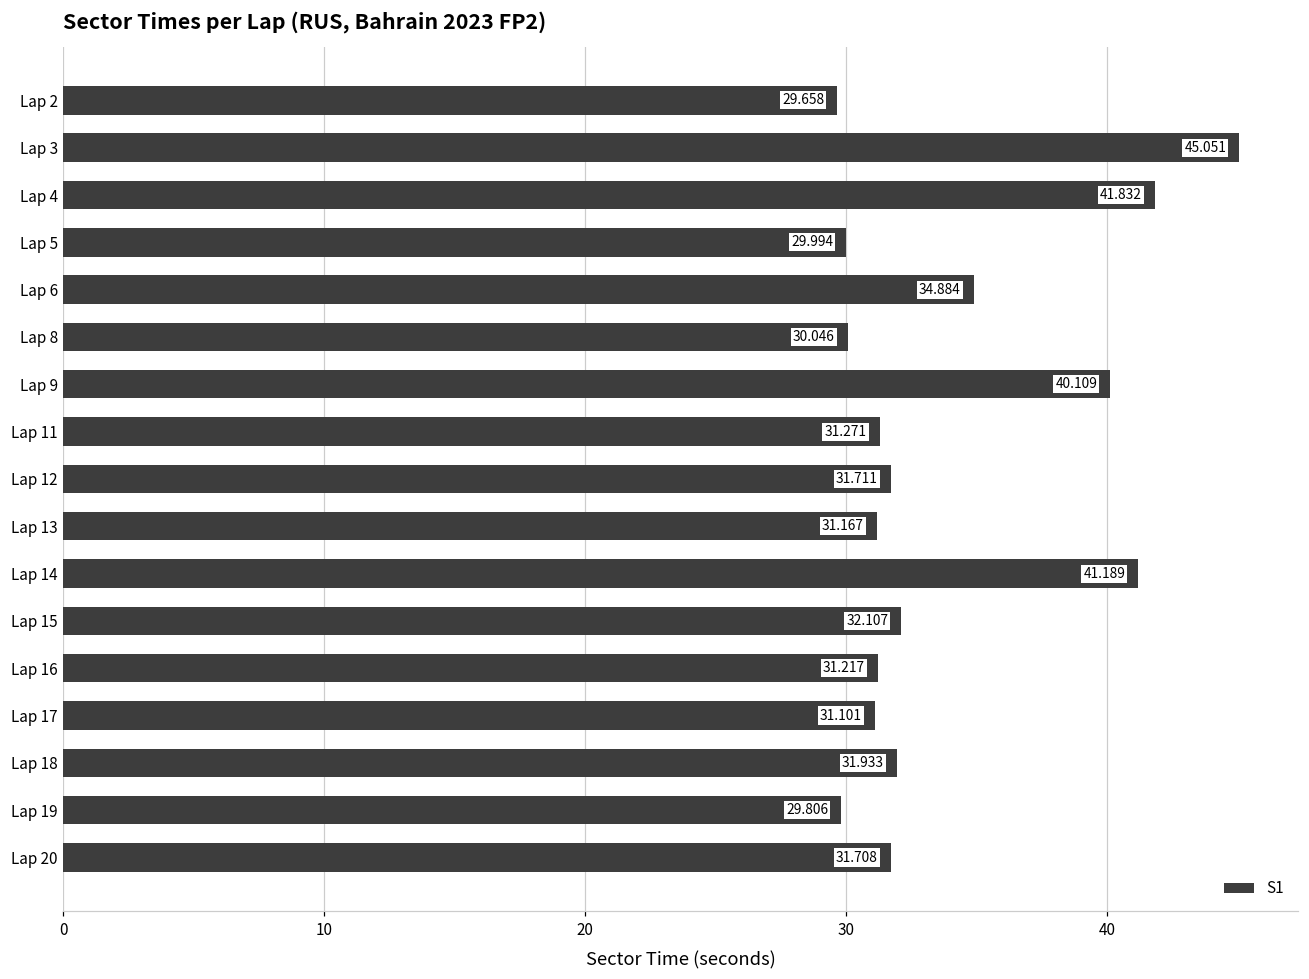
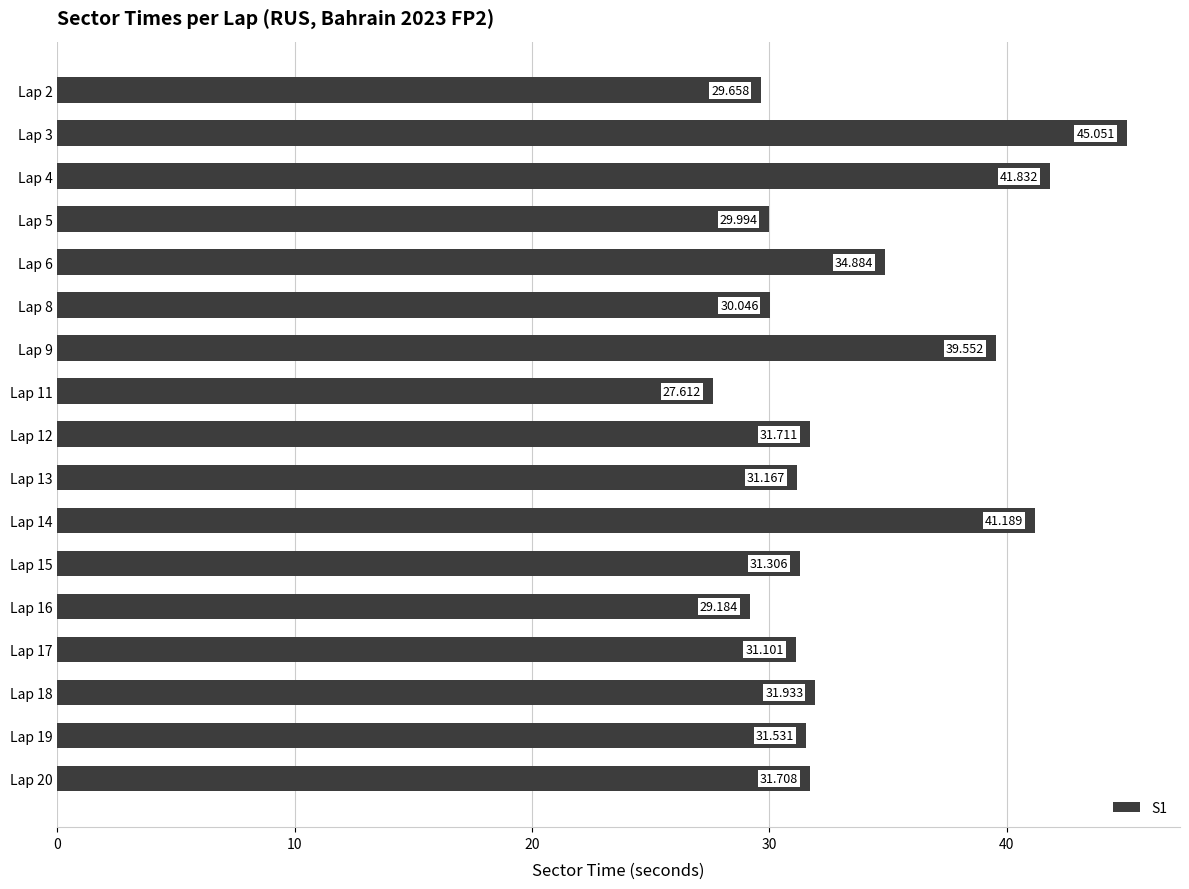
Lap 9: 40.109 -> 39.552
Lap 11: 31.271 -> 27.612
Lap 15: 32.107 -> 31.306
Lap 16: 31.217 -> 29.184
Lap 19: 29.806 -> 31.531
